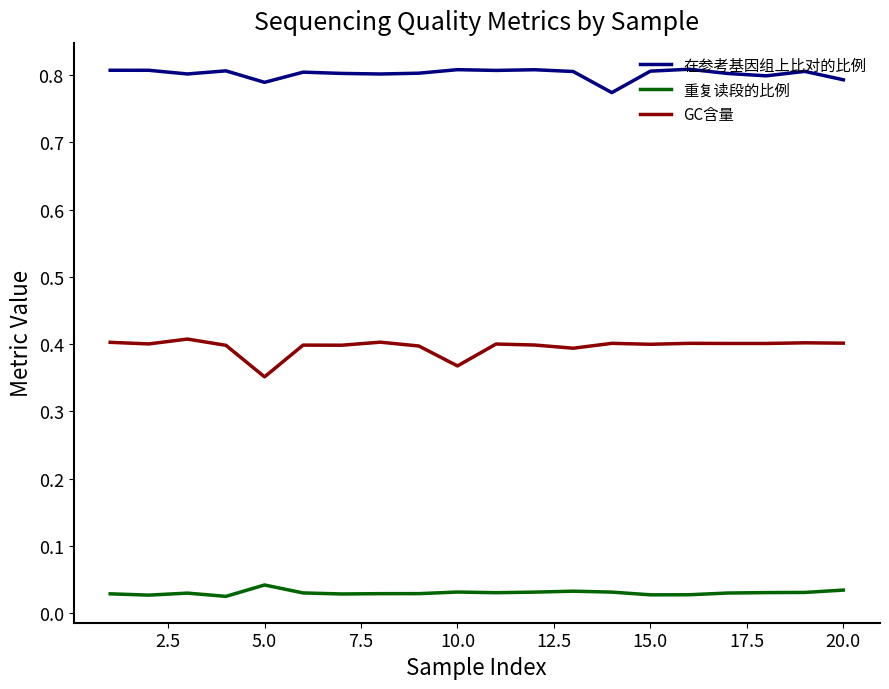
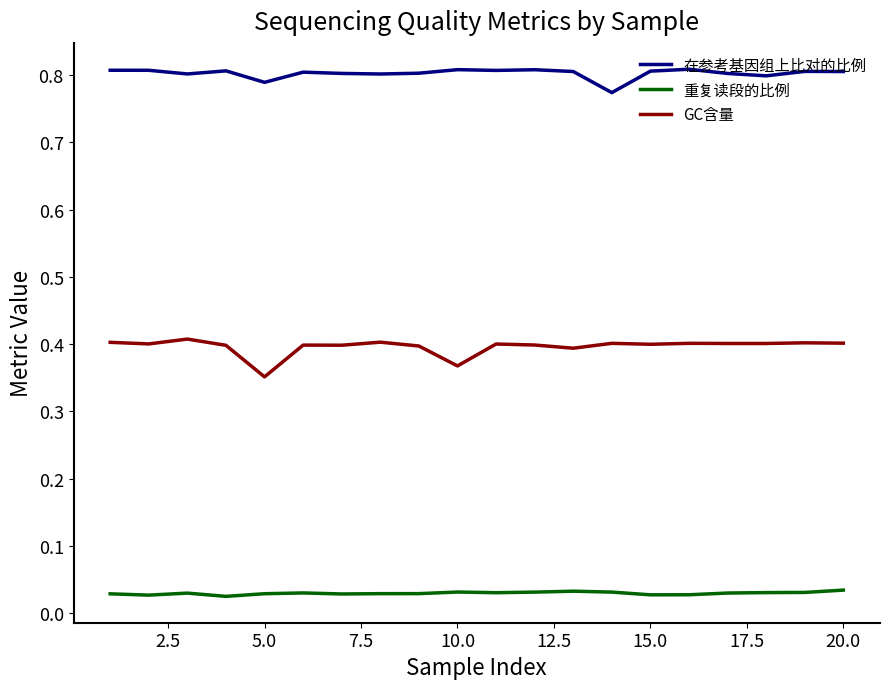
重复读段的比例, 5.0: 0.04 -> 0.03
在参考基因组上比对的比例, 20.0: 0.79 -> 0.81
